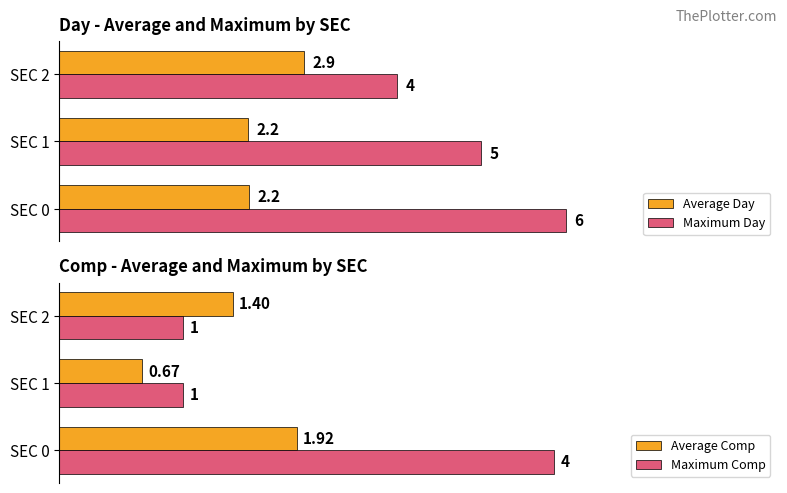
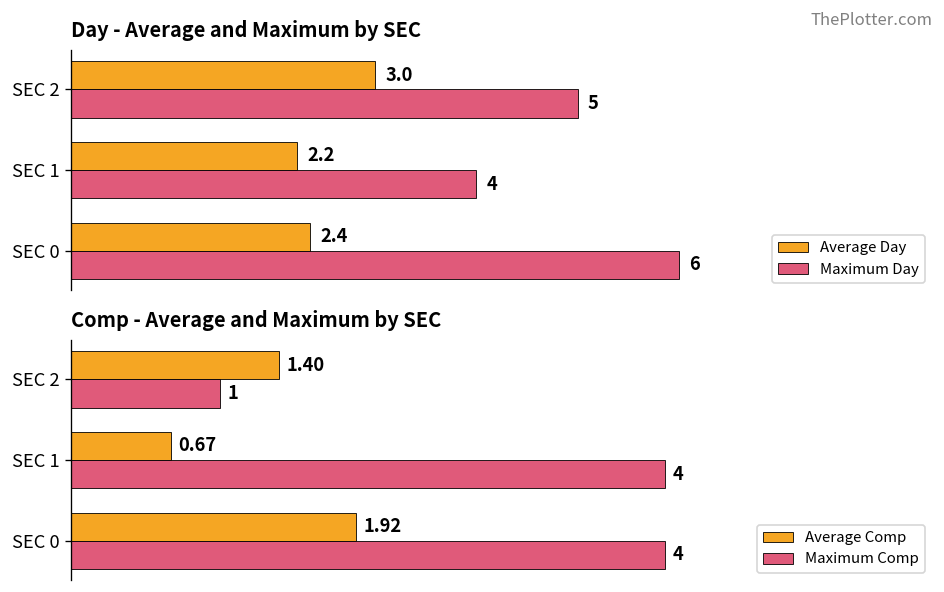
Day - Average and Maximum by SEC, Average Day, SEC 2: 2.9 -> 3.0
Day - Average and Maximum by SEC, Maximum Day, SEC 2: 4 -> 5
Day - Average and Maximum by SEC, Maximum Day, SEC 1: 5 -> 4
Day - Average and Maximum by SEC, Average Day, SEC 0: 2.2 -> 2.4
Comp - Average and Maximum by SEC, Maximum Comp, SEC 1: 1 -> 4
